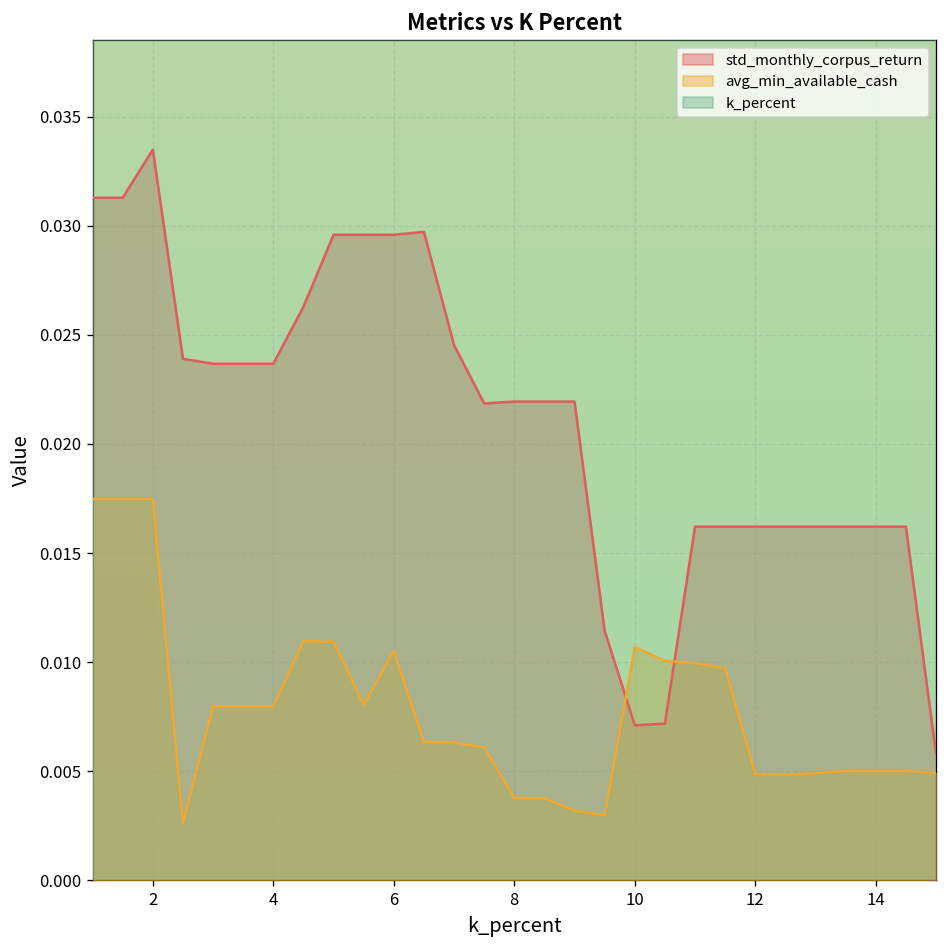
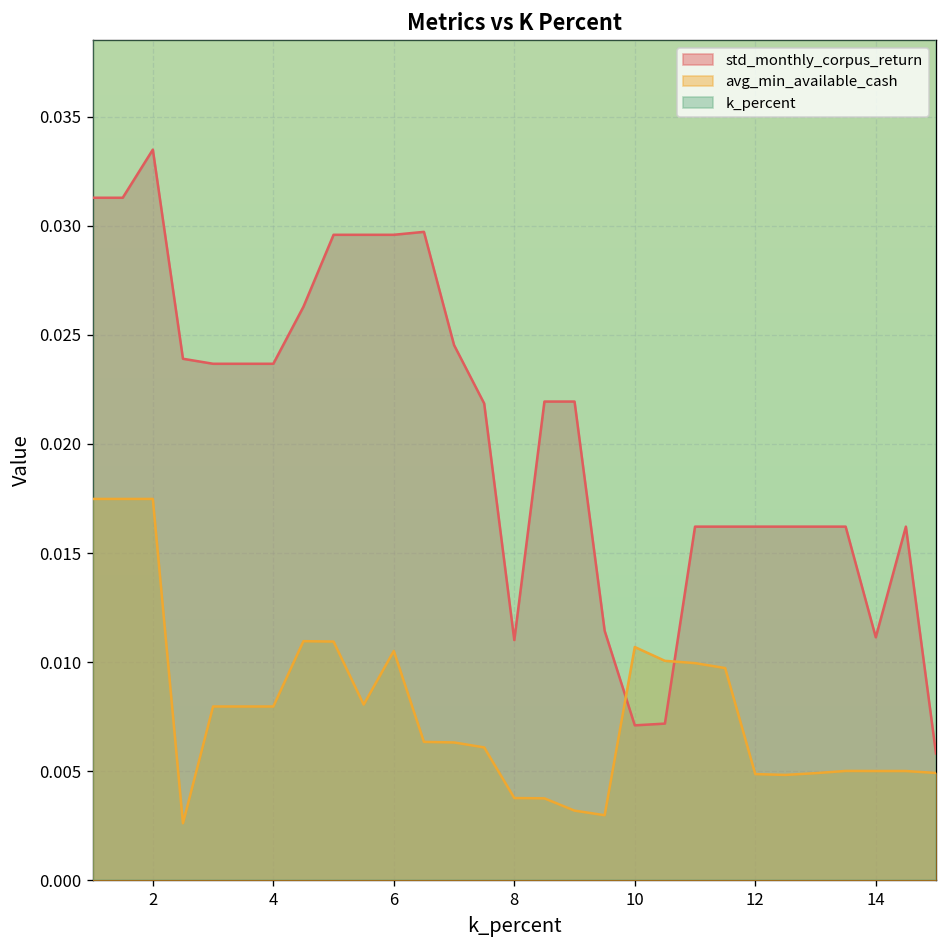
std_monthly_corpus_return, 8: 0.0219 -> 0.0110
std_monthly_corpus_return, 14: 0.0162 -> 0.0111
